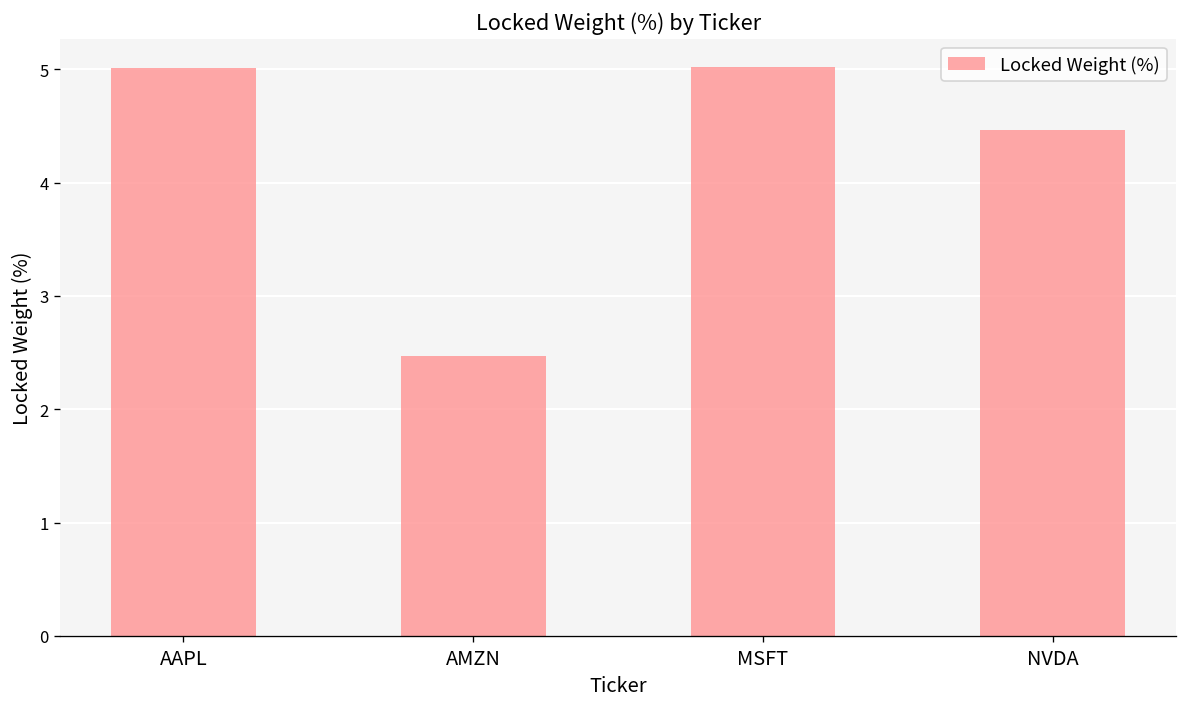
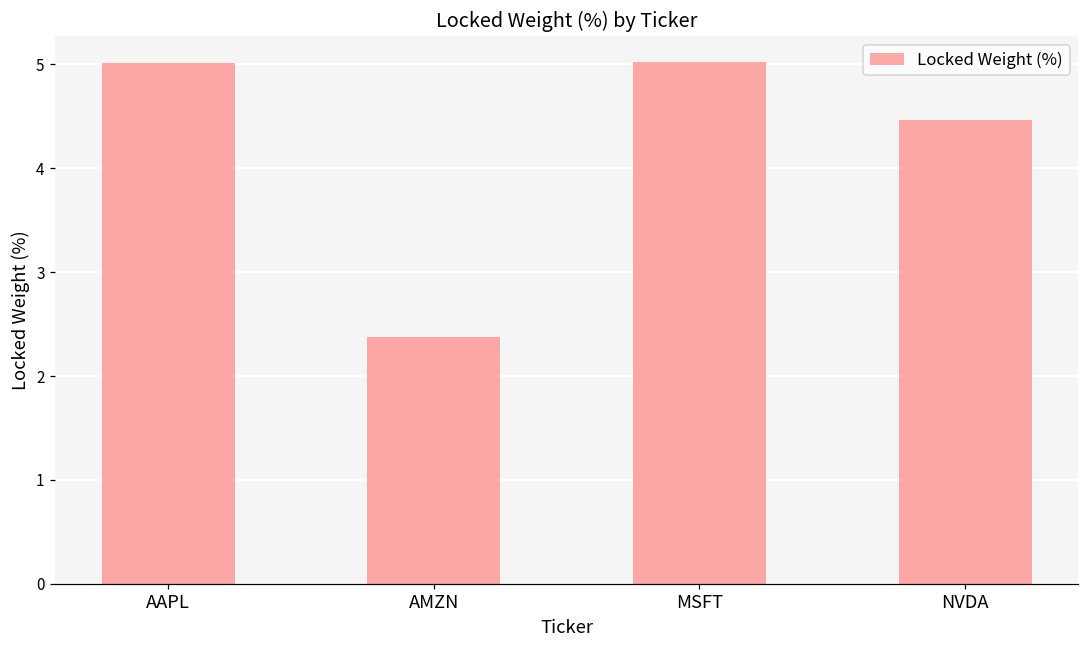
AMZN: 2.5 -> 2.4
